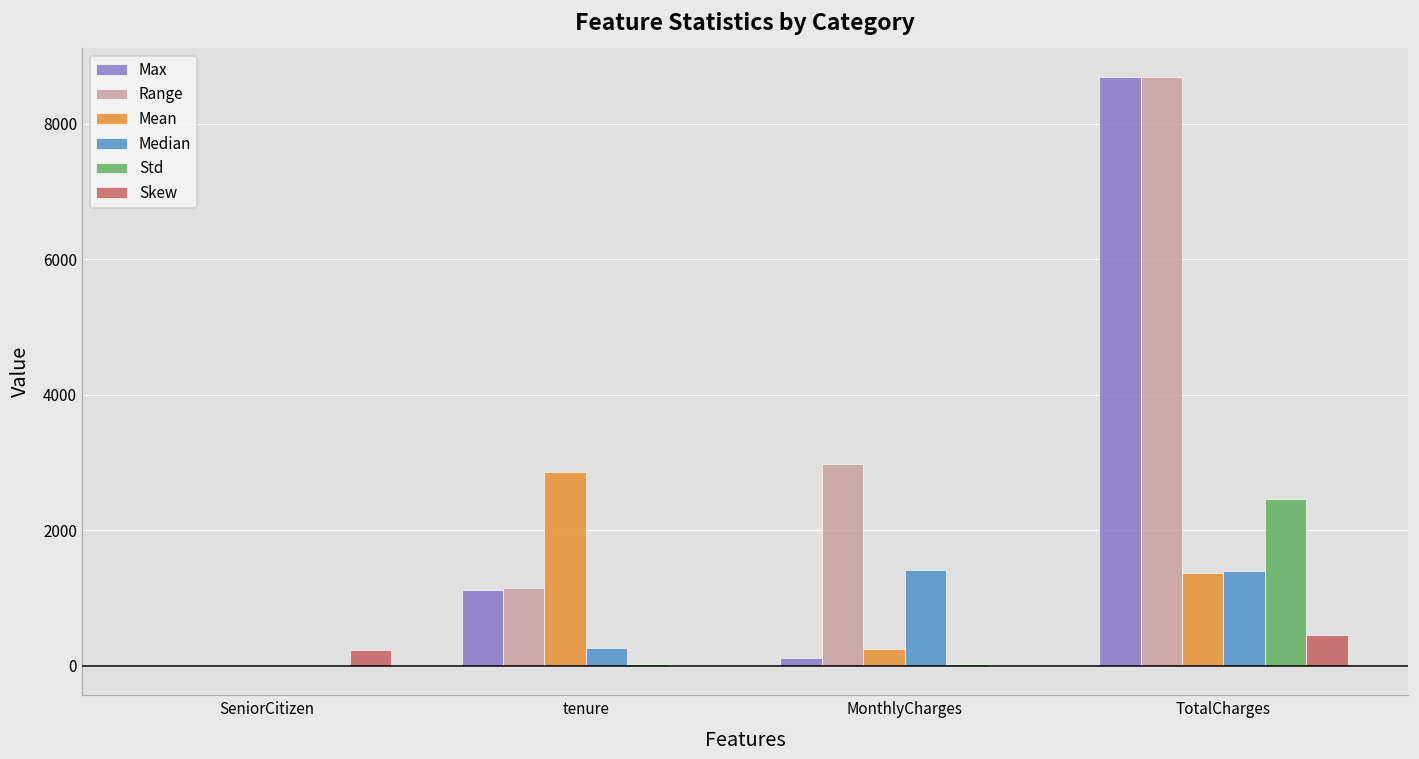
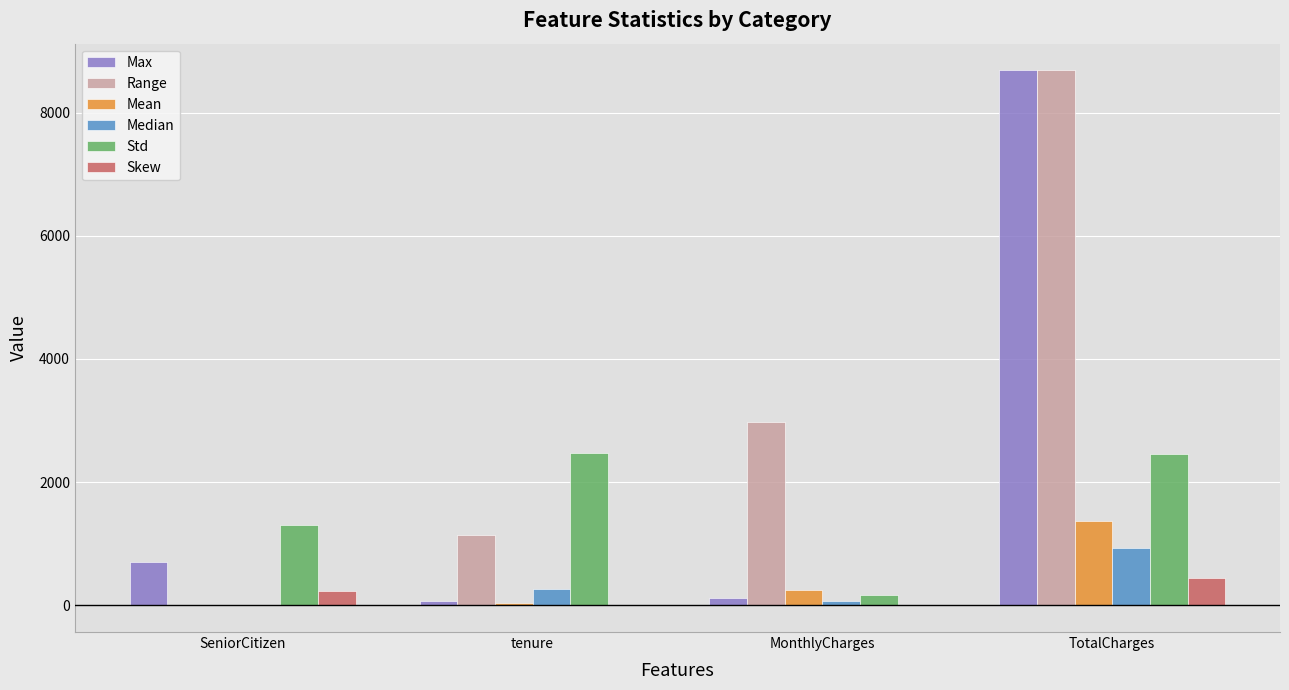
Max, SeniorCitizen: 0 -> 700
Std, SeniorCitizen: 0 -> 1300
Max, tenure: 1100 -> 100
Mean, tenure: 2900 -> 0
Std, tenure: 0 -> 2500
Median, MonthlyCharges: 1400 -> 100
Std, MonthlyCharges: 0 -> 200
Median, TotalCharges: 1400 -> 900
